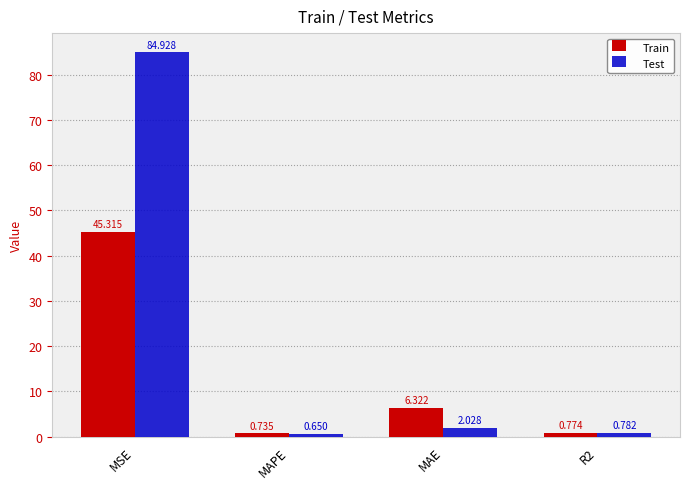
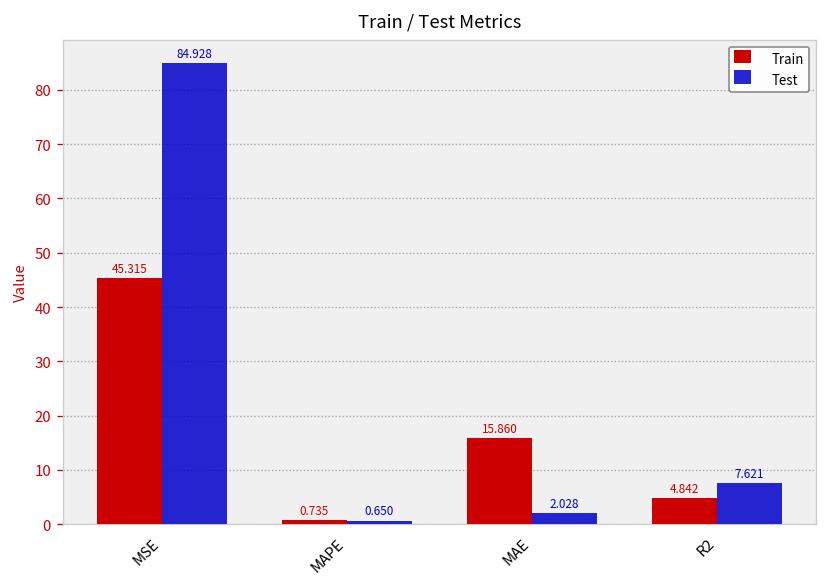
Train, MAE: 6.322 -> 15.860
Train, R2: 0.774 -> 4.842
Test, R2: 0.782 -> 7.621
